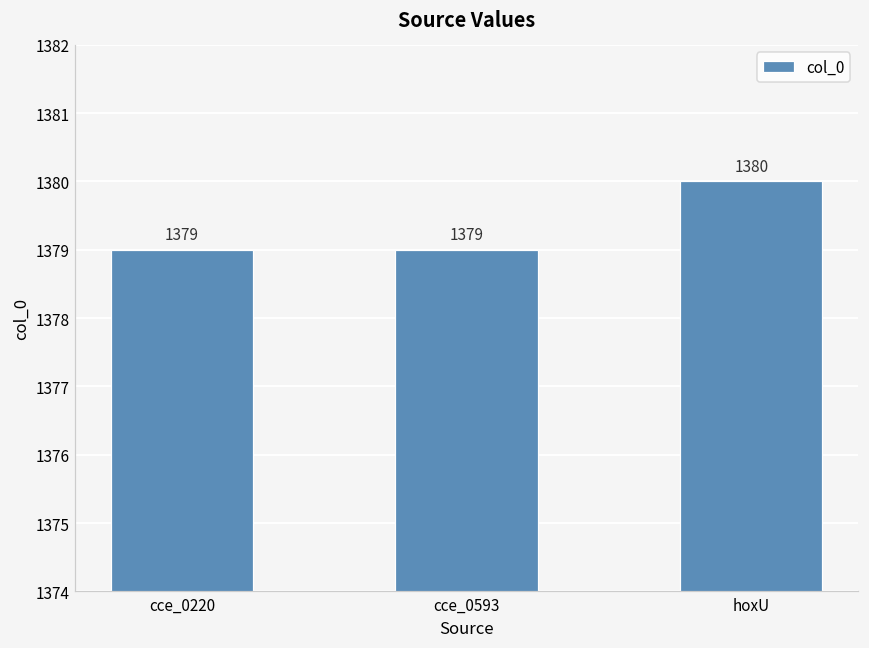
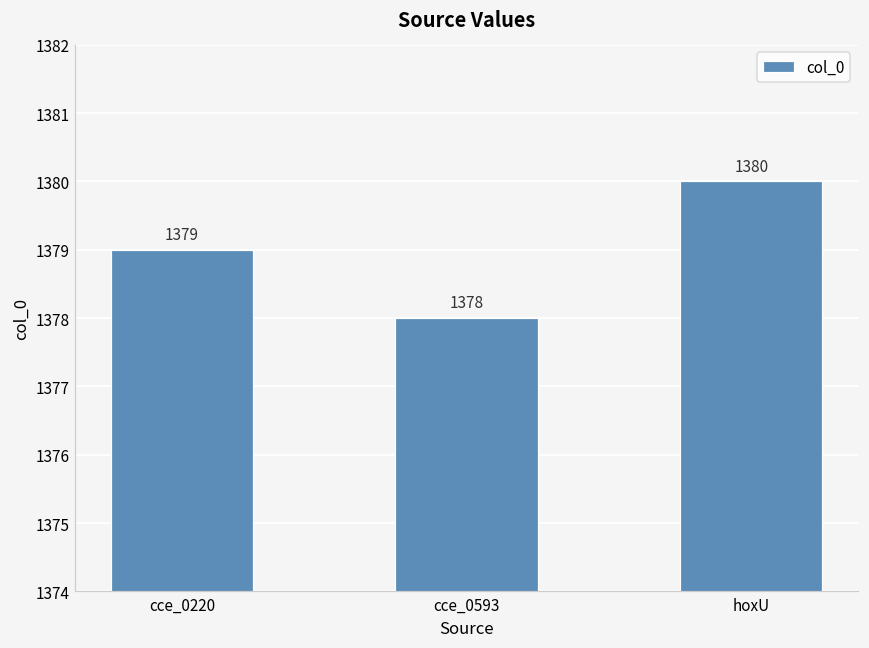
cce_0593: 1379 -> 1378
